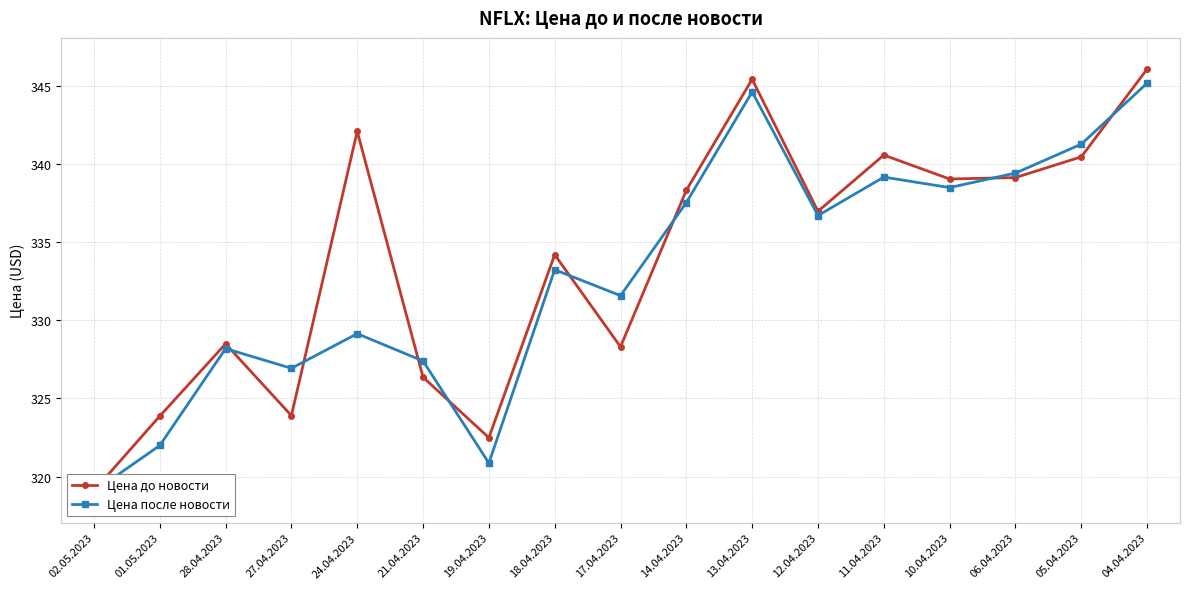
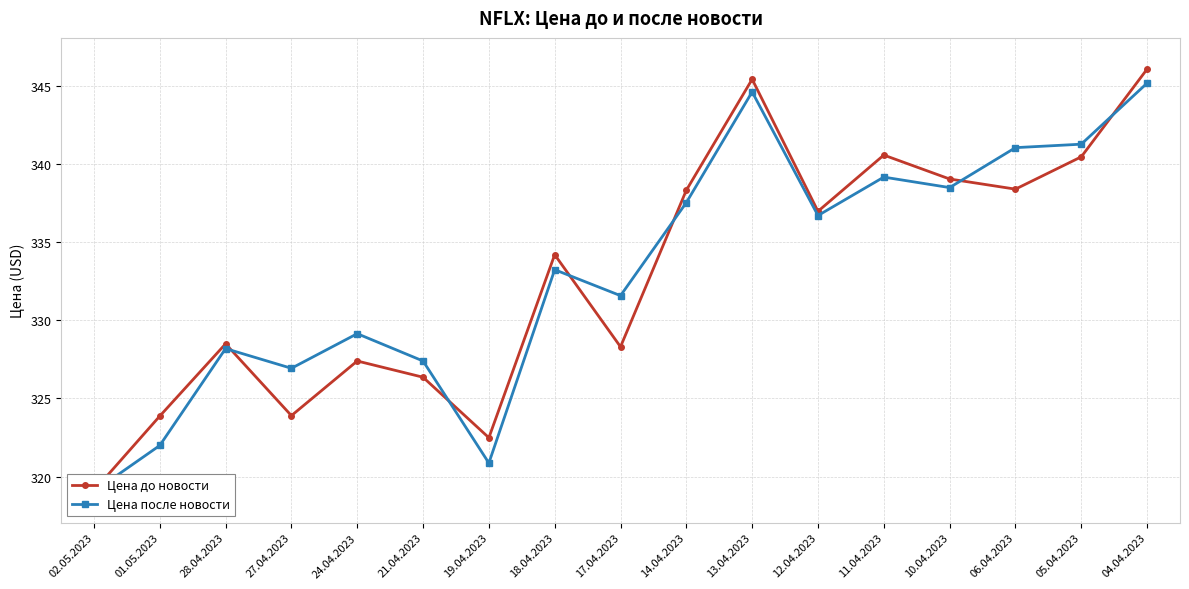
Цена до новости, 24.04.2023: 342.1 -> 327.4
Цена до новости, 06.04.2023: 339.2 -> 338.4
Цена после новости, 06.04.2023: 339.4 -> 341.1
